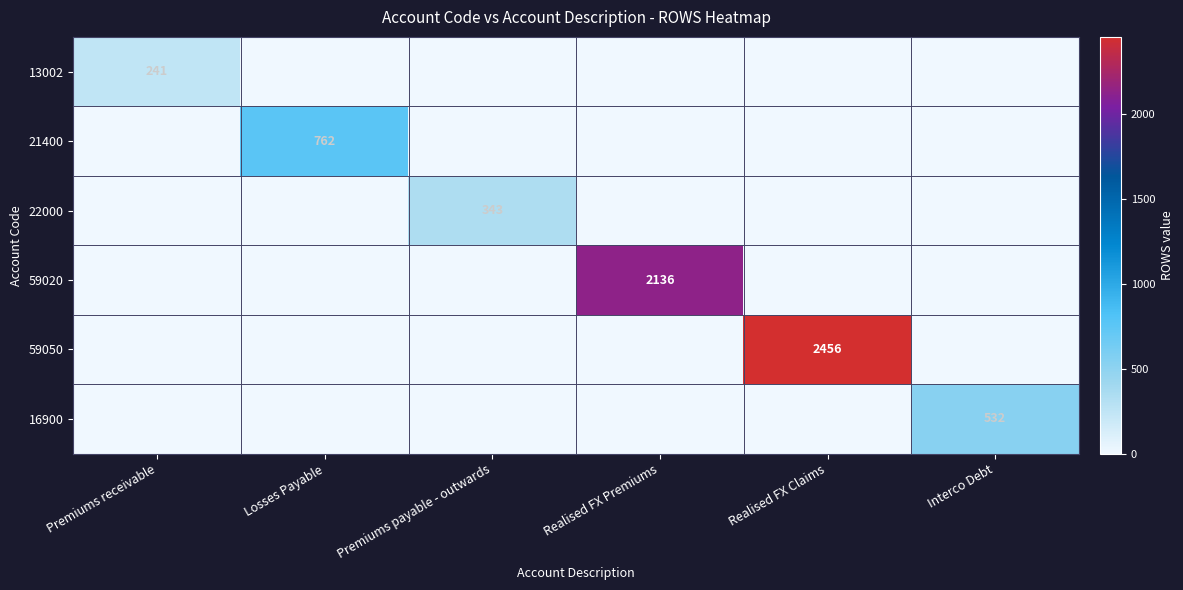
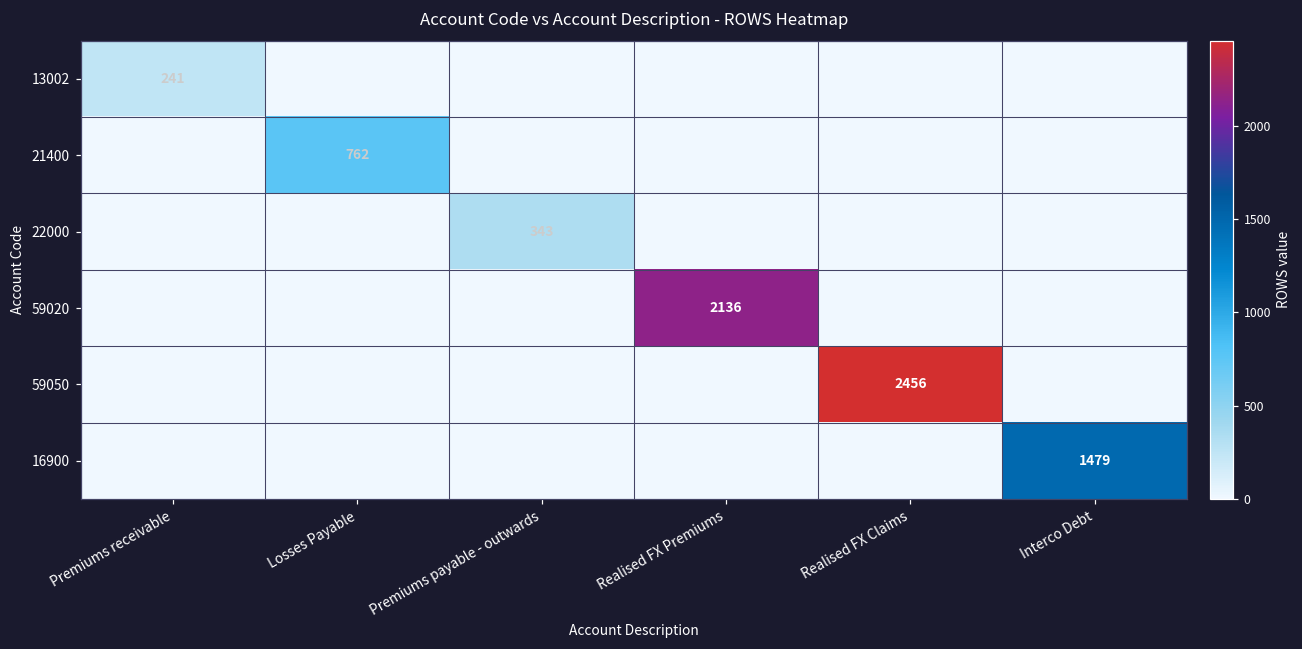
16900, Interco Debt: 532 -> 1479
